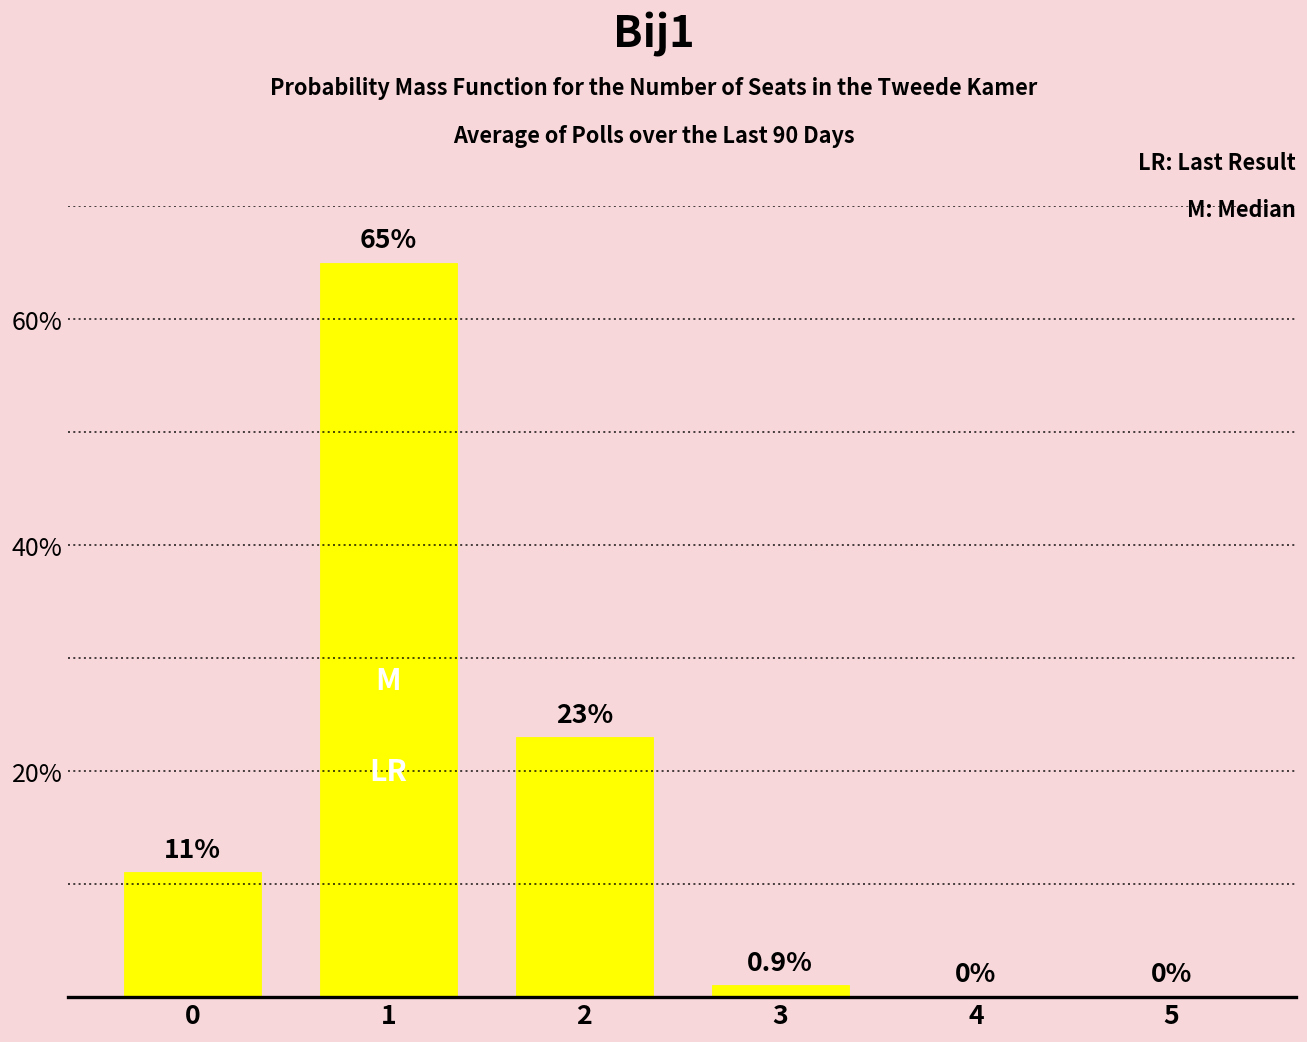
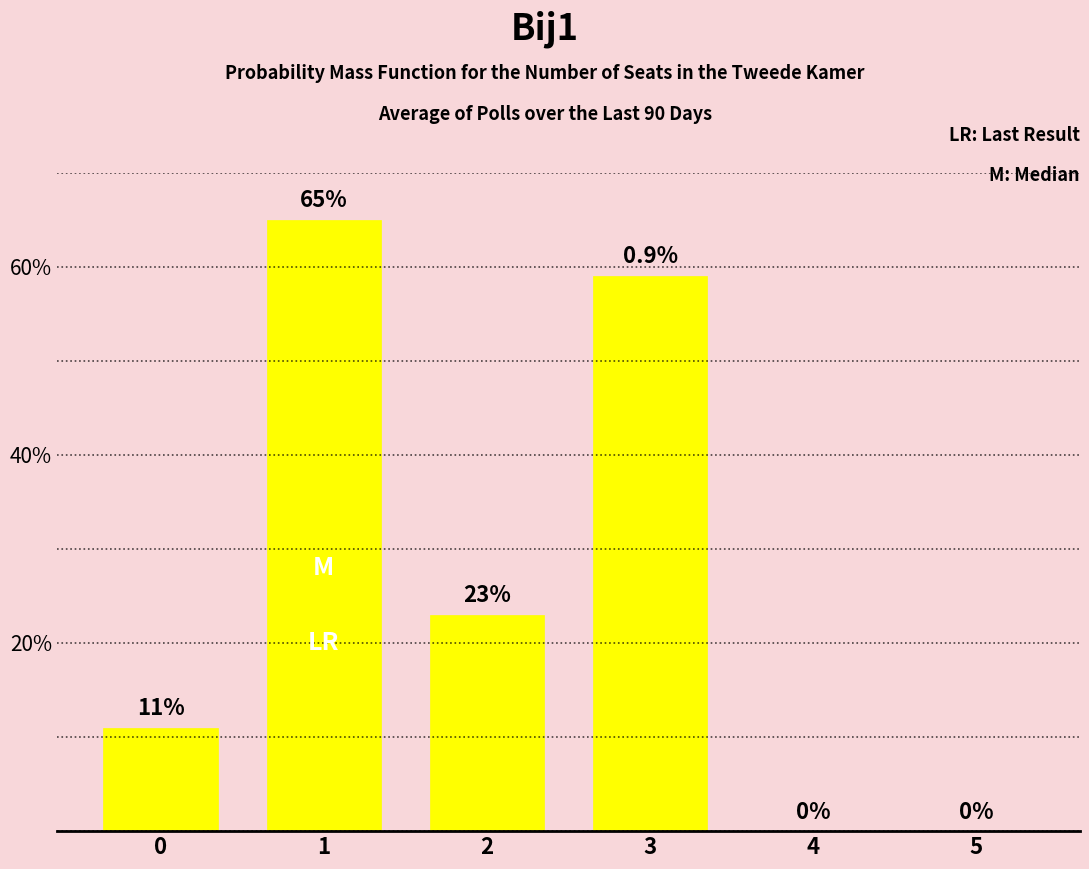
3: 1% -> 59%
